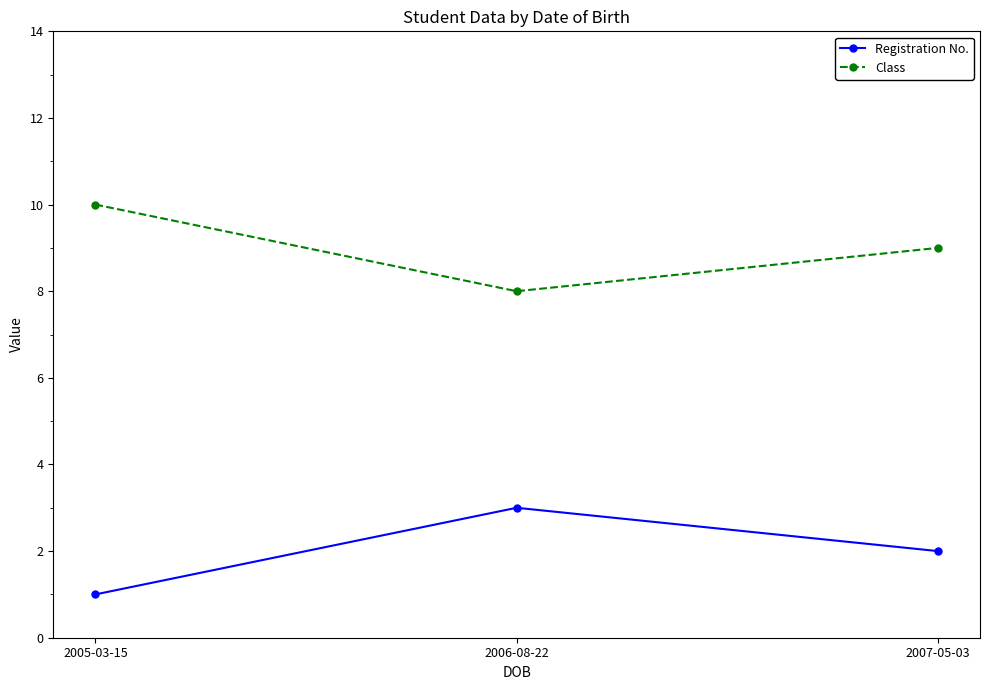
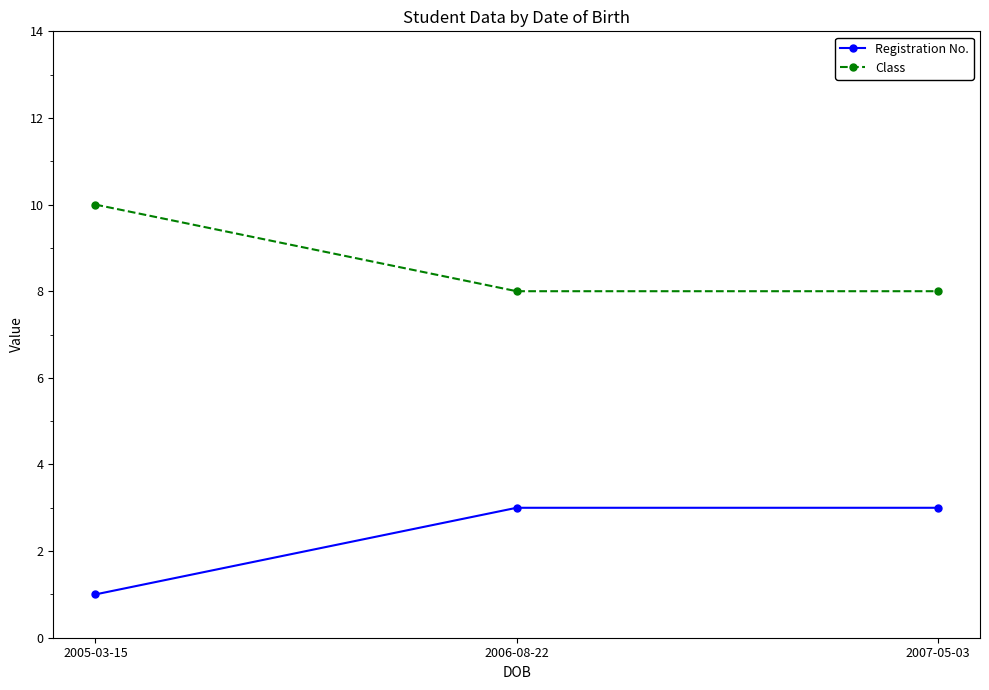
Registration No., 2007-05-03: 2 -> 3
Class, 2007-05-03: 9 -> 8
